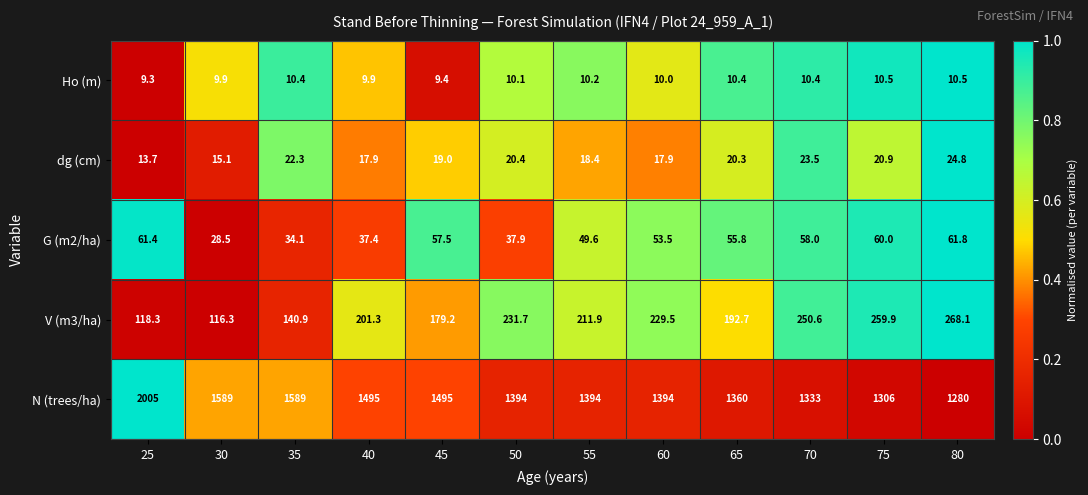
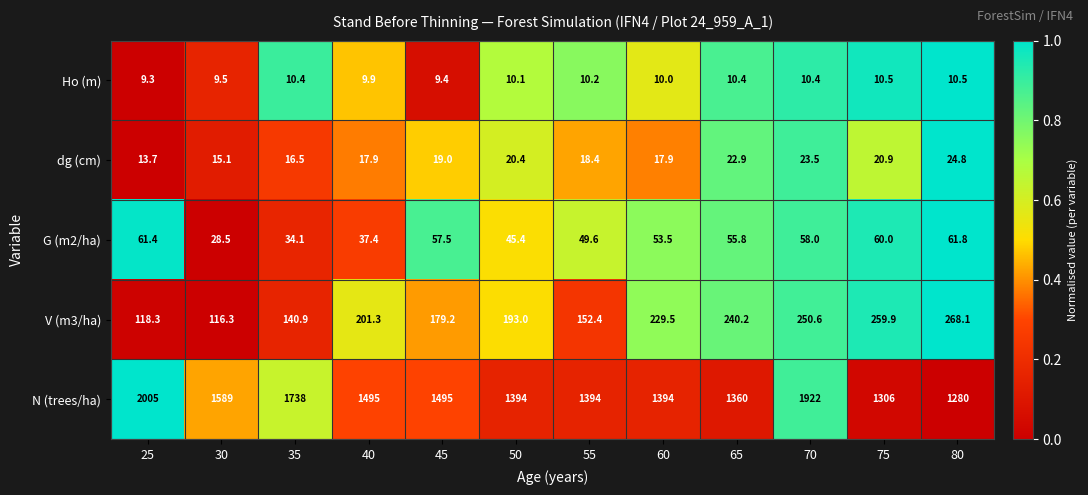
Ho (m), 30: 9.9 -> 9.5
dg (cm), 35: 22.3 -> 16.5
dg (cm), 65: 20.3 -> 22.9
G (m2/ha), 50: 37.9 -> 45.4
V (m3/ha), 50: 231.7 -> 193.0
V (m3/ha), 55: 211.9 -> 152.4
V (m3/ha), 65: 192.7 -> 240.2
N (trees/ha), 35: 1589 -> 1738
N (trees/ha), 70: 1333 -> 1922
